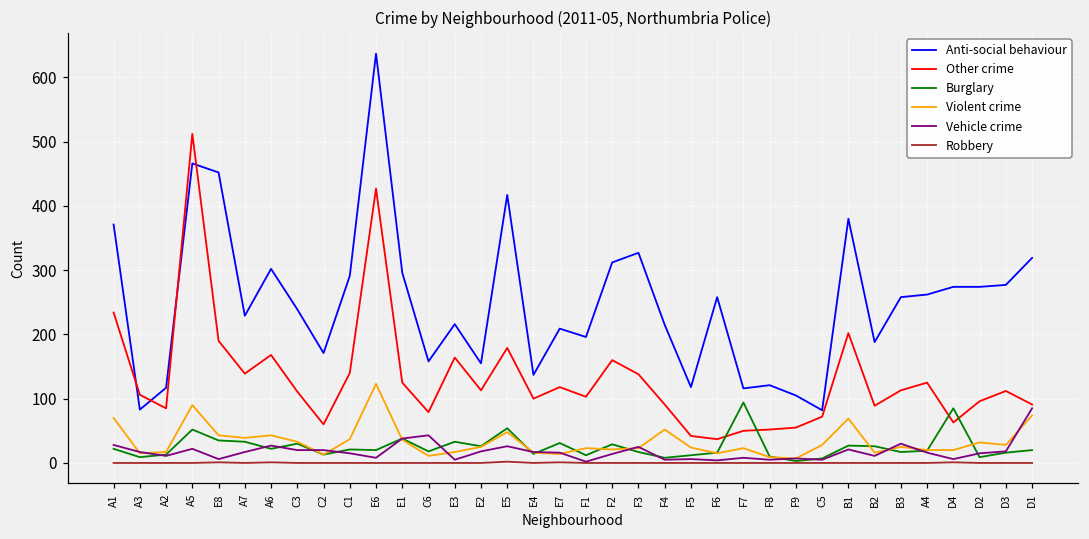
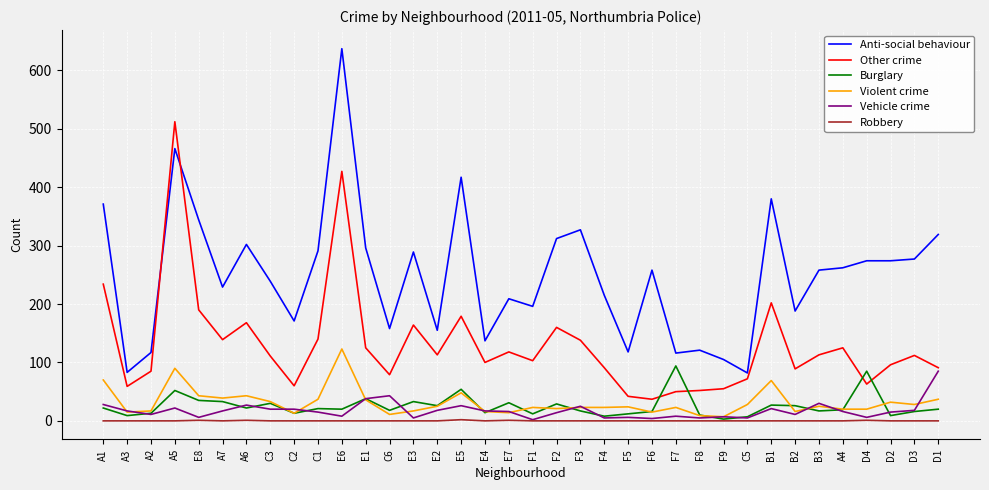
Other crime, A3: 110 -> 60
Anti-social behaviour, E8: 450 -> 340
Anti-social behaviour, E3: 220 -> 290
Violent crime, F4: 50 -> 20
Violent crime, D1: 70 -> 40
